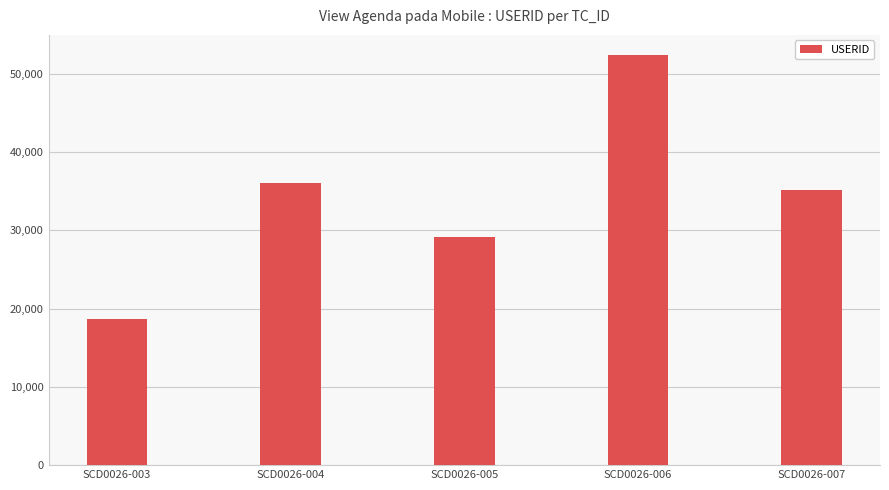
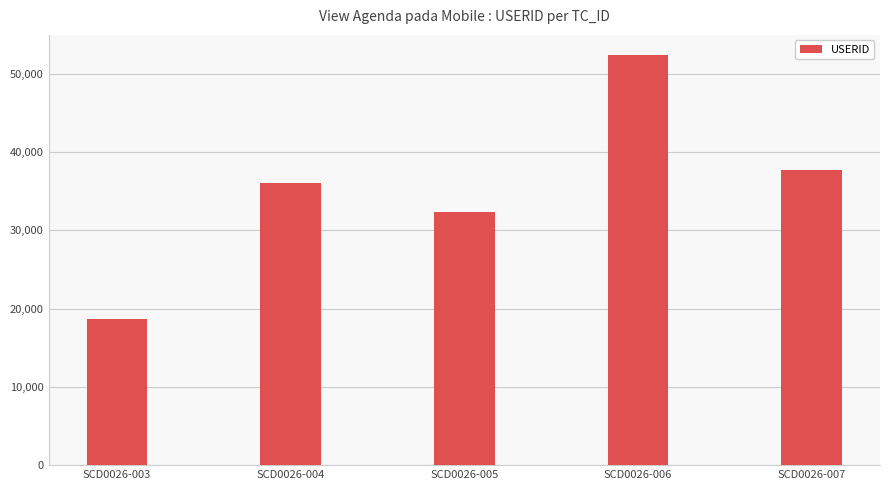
SCD0026-005: 29,000 -> 32,000
SCD0026-007: 35,000 -> 38,000
